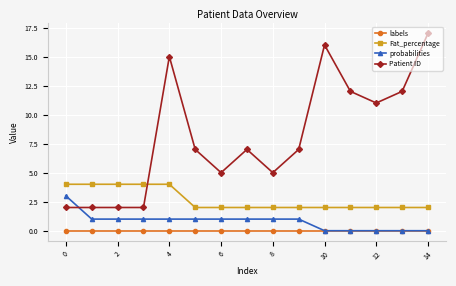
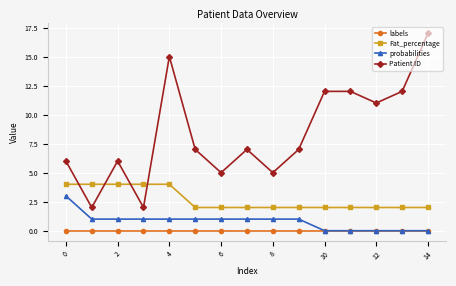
Patient ID, 0: 2 -> 6
Patient ID, 2: 2 -> 6
Patient ID, 10: 16 -> 12
